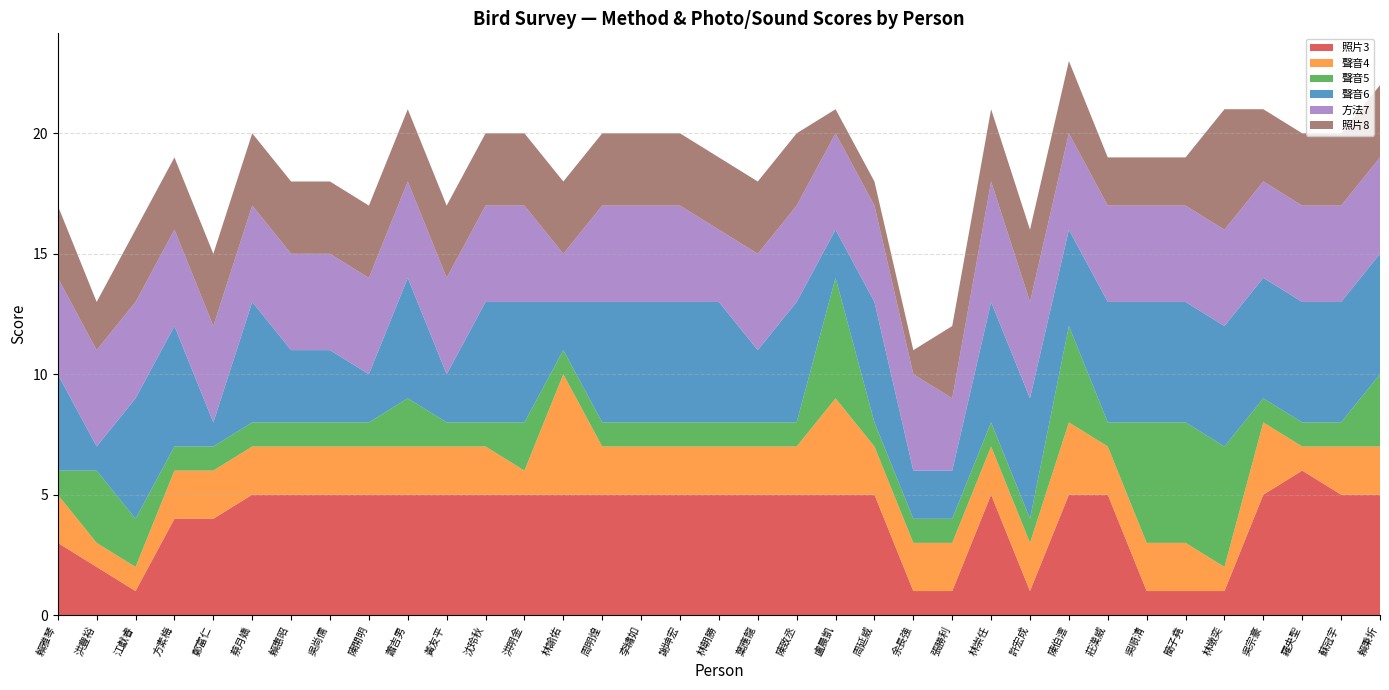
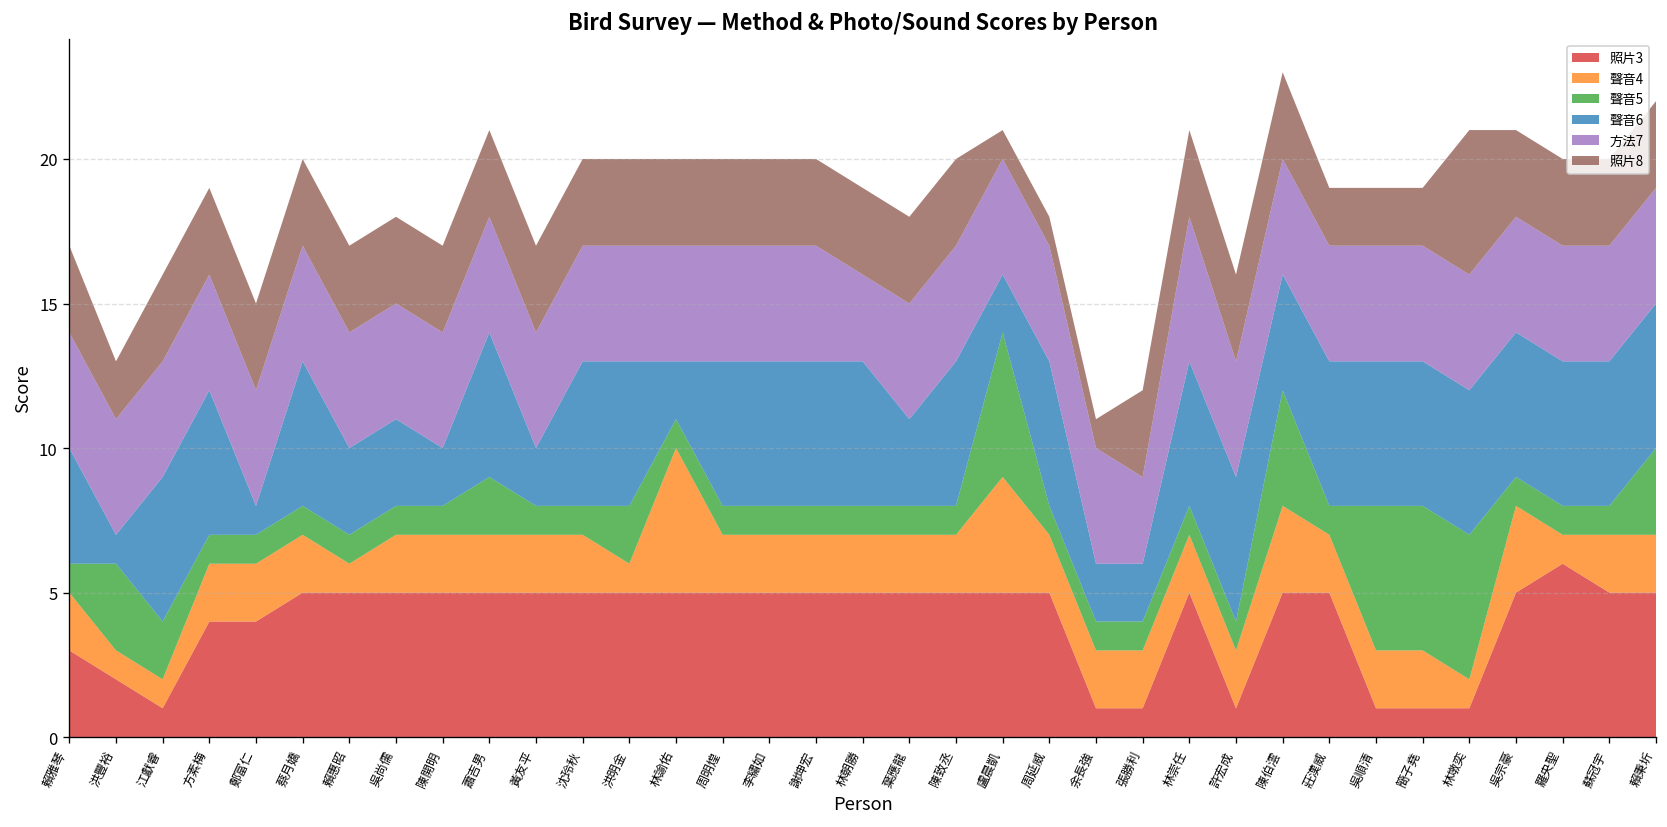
聲音4, 賴惠昭: 2 -> 1
方法7, 林諭佑: 2 -> 4
